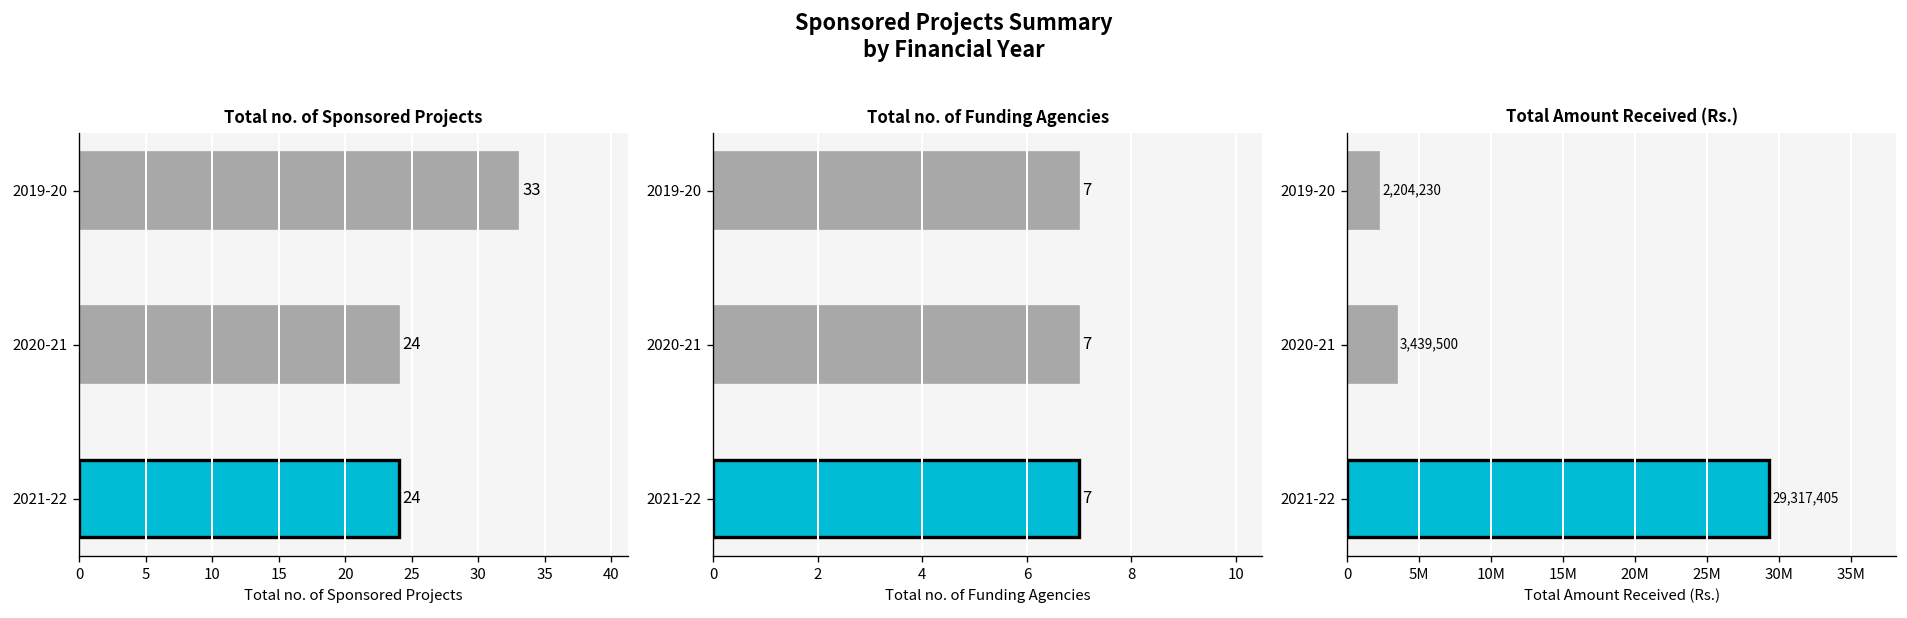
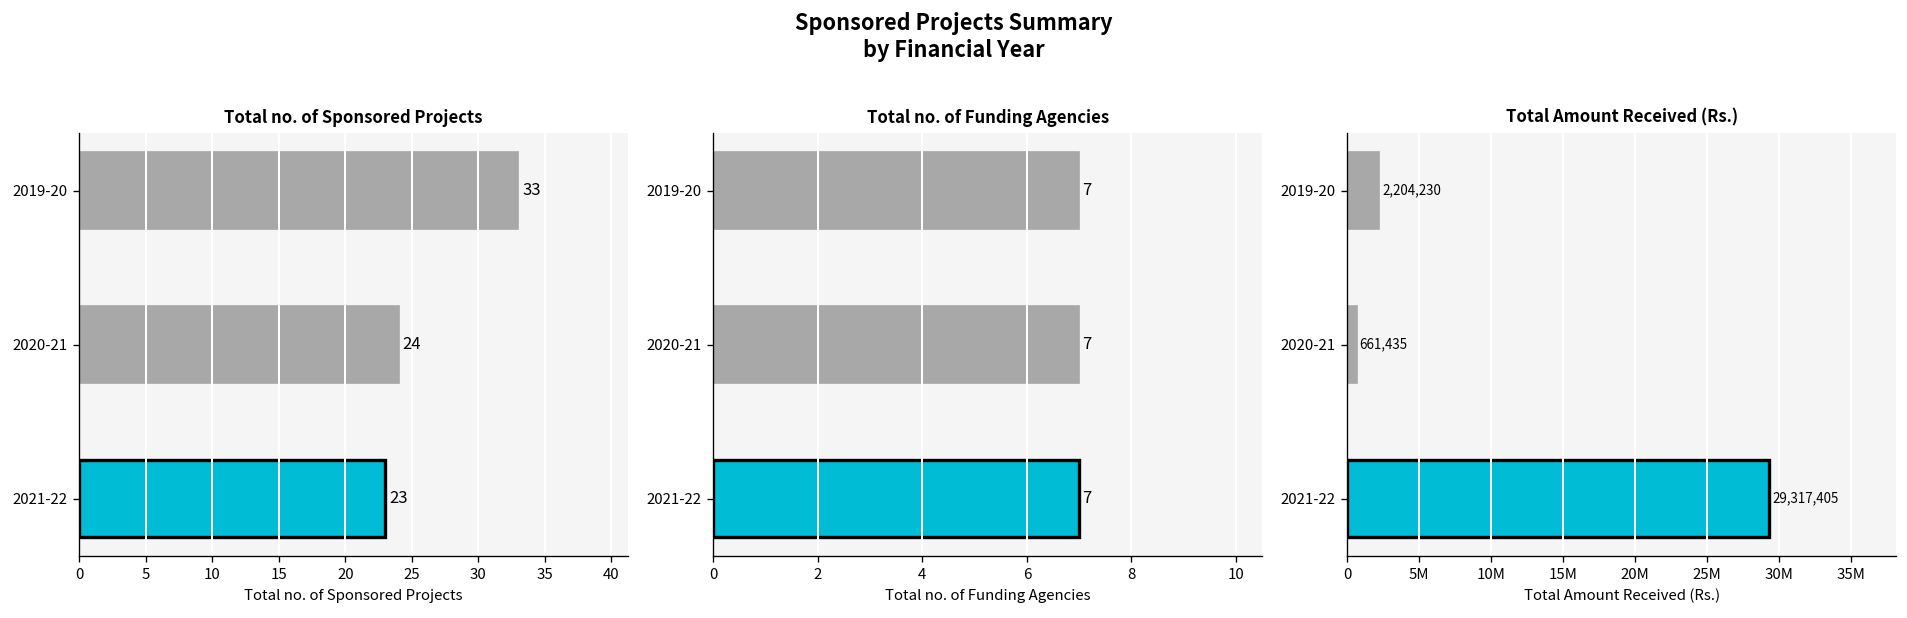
Total no. of Sponsored Projects, 2021-22: 24 -> 23
Total Amount Received (Rs.), 2020-21: 3,439,500 -> 661,435
